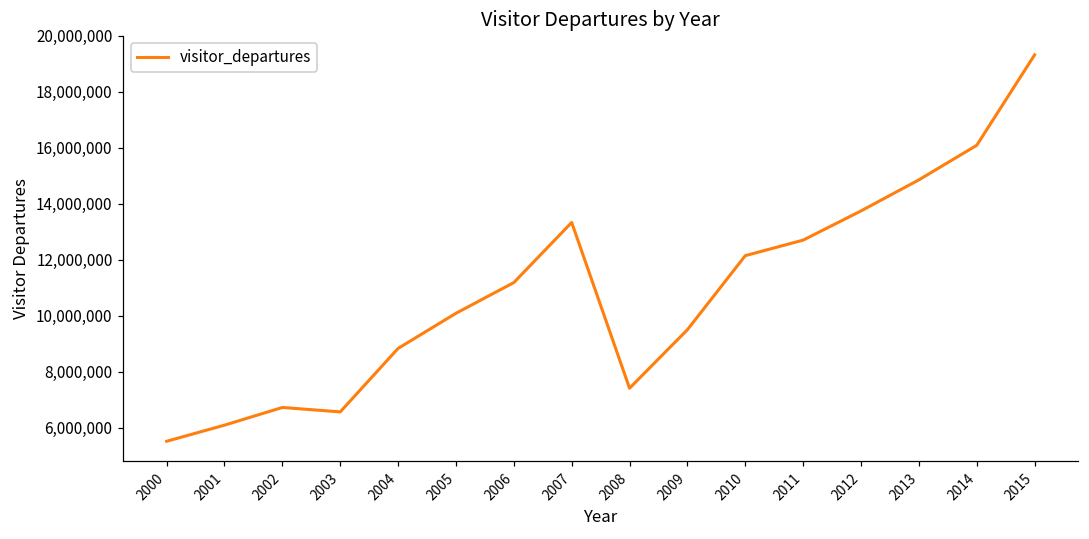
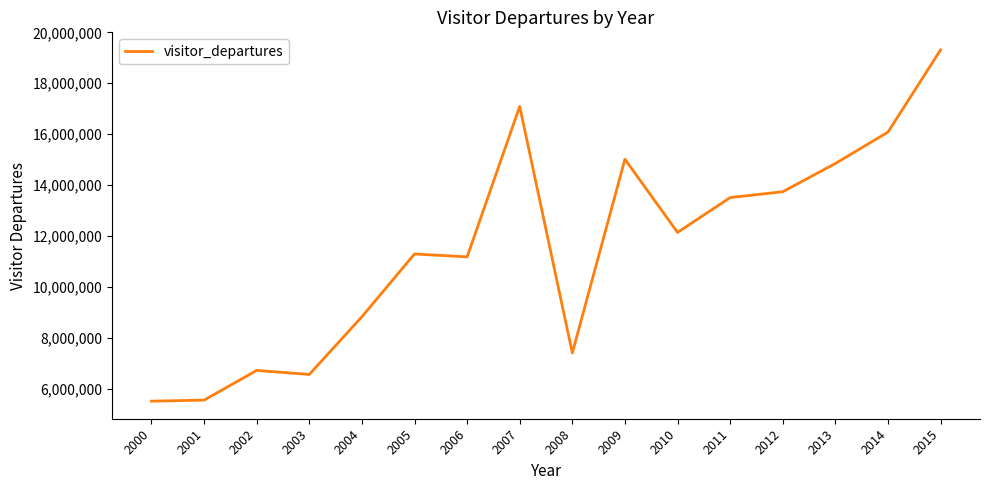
2001: 6,100,000 -> 5,500,000
2005: 10,100,000 -> 11,300,000
2007: 13,300,000 -> 17,100,000
2009: 9,500,000 -> 15,000,000
2011: 12,700,000 -> 13,500,000
